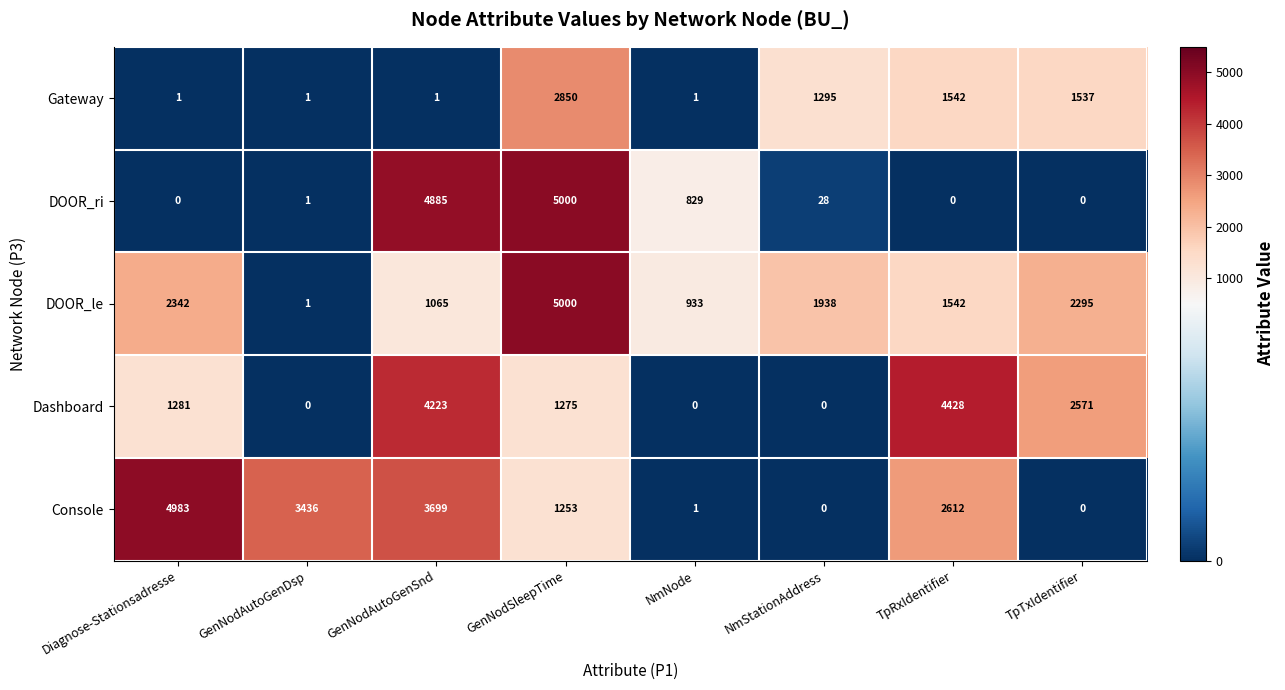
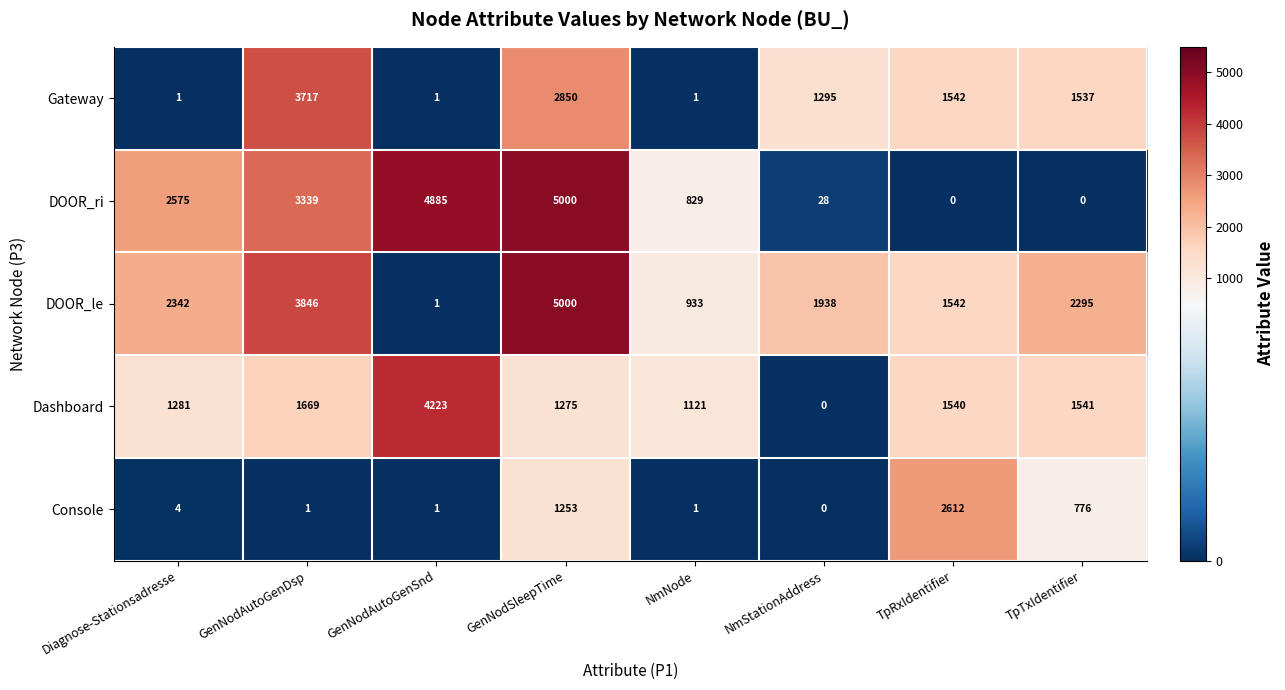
Gateway, GenNodAutoGenDsp: 1 -> 3717
DOOR_ri, Diagnose-Stationsadresse: 0 -> 2575
DOOR_ri, GenNodAutoGenDsp: 1 -> 3339
DOOR_le, GenNodAutoGenDsp: 1 -> 3846
DOOR_le, GenNodAutoGenSnd: 1065 -> 1
Dashboard, GenNodAutoGenDsp: 0 -> 1669
Dashboard, NmNode: 0 -> 1121
Dashboard, TpRxIdentifier: 4428 -> 1540
Dashboard, TpTxIdentifier: 2571 -> 1541
Console, Diagnose-Stationsadresse: 4983 -> 4
Console, GenNodAutoGenDsp: 3436 -> 1
Console, GenNodAutoGenSnd: 3699 -> 1
Console, TpTxIdentifier: 0 -> 776
